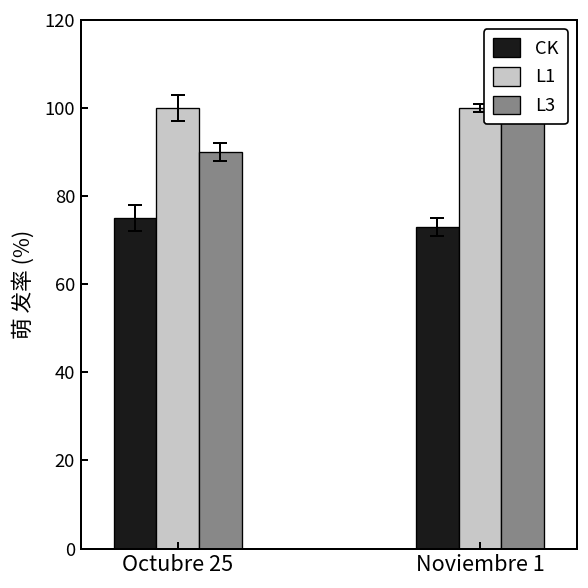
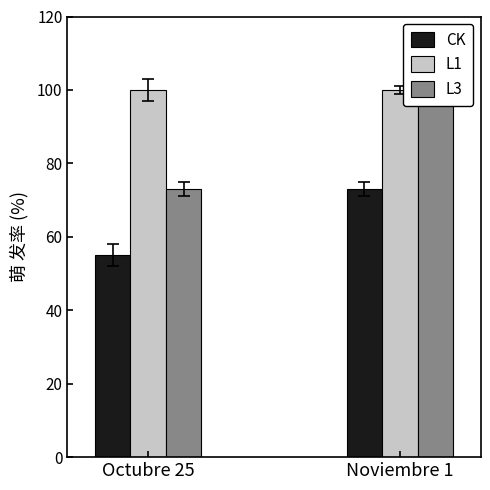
CK, Octubre 25: 75 -> 55
L3, Octubre 25: 90 -> 73
